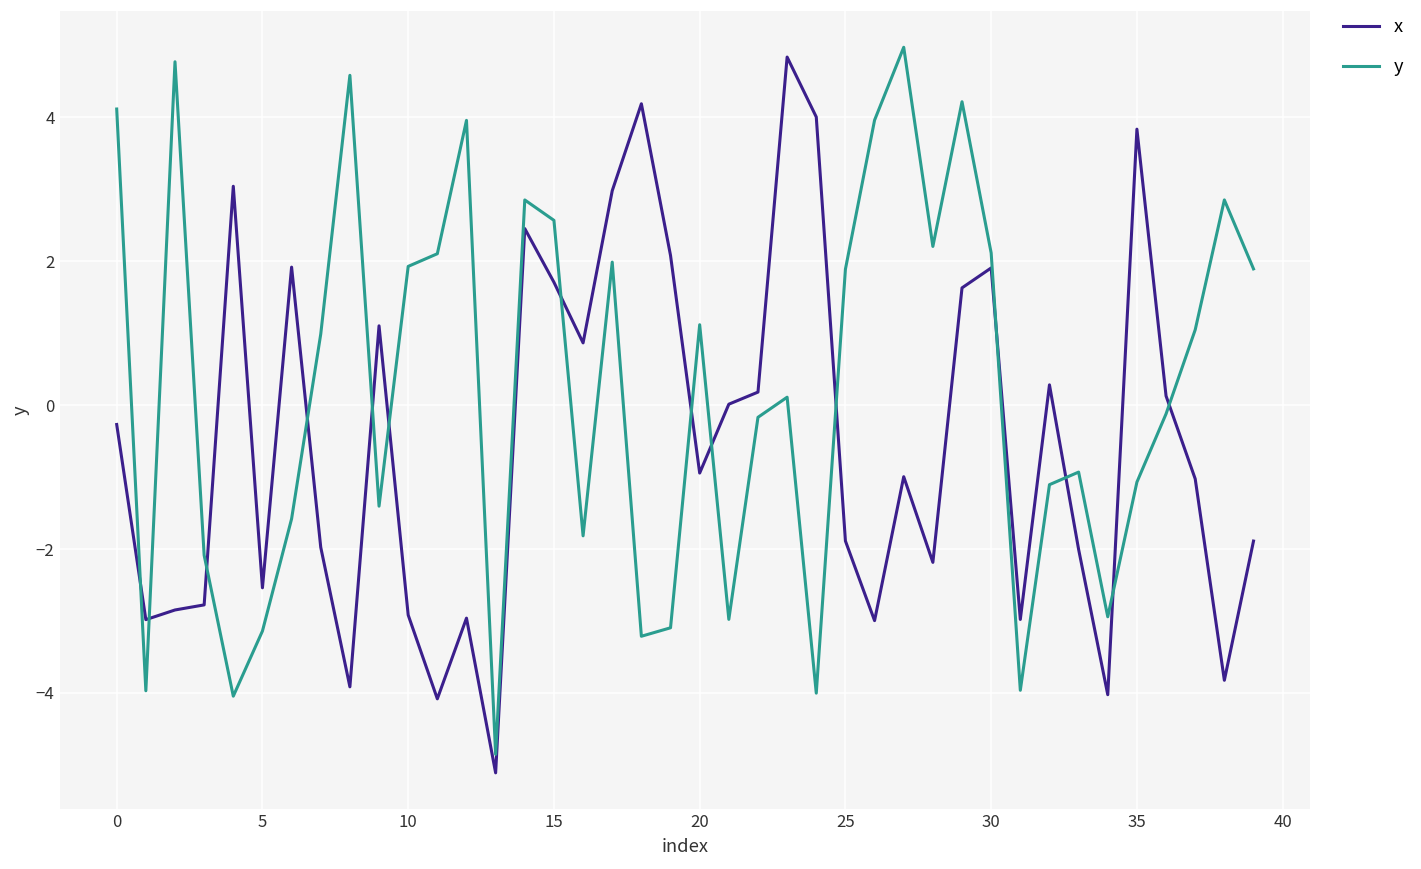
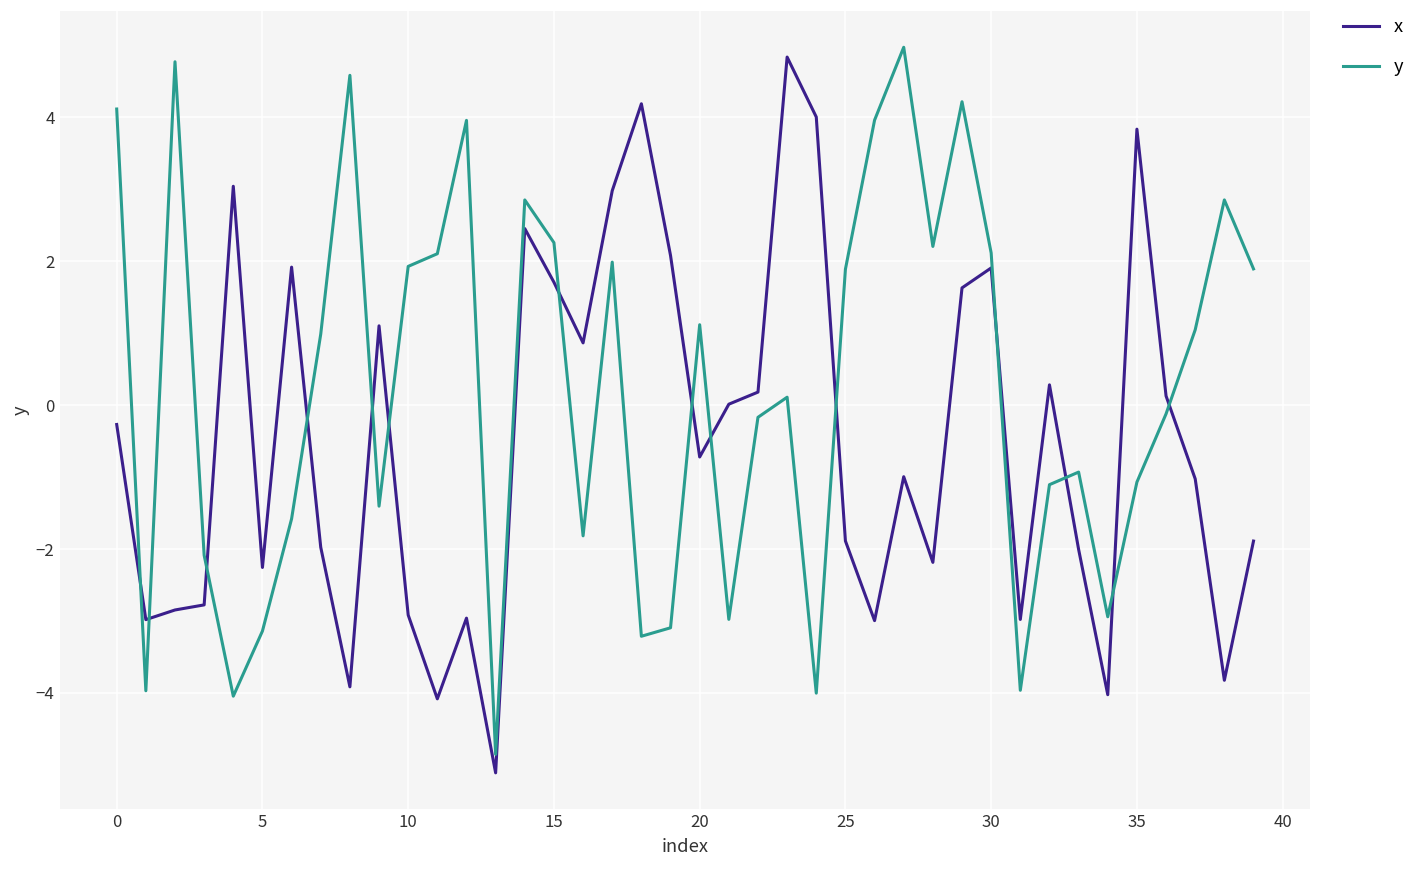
x, 5: -2.5 -> -2.3
y, 15: 2.6 -> 2.3
x, 20: -0.9 -> -0.7
